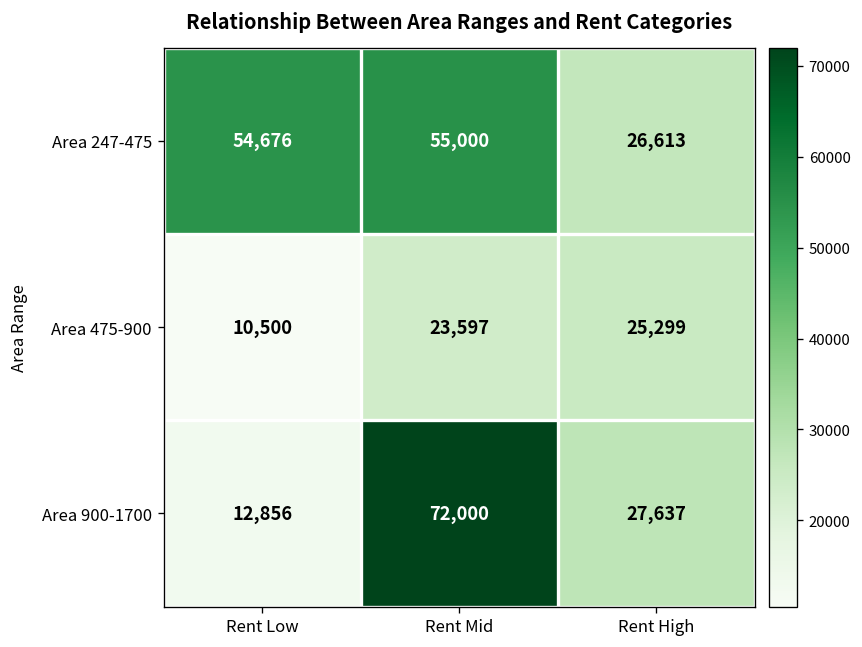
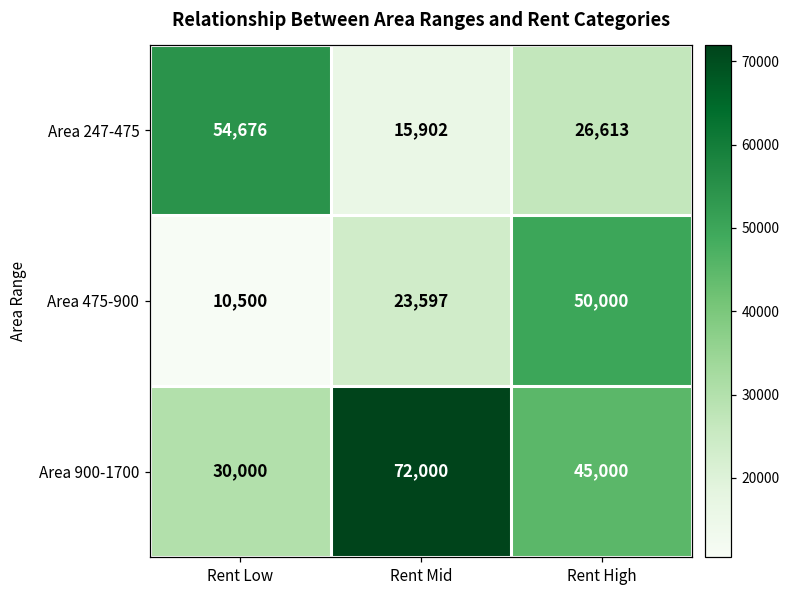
Area 247-475, Rent Mid: 55,000 -> 15,902
Area 475-900, Rent High: 25,299 -> 50,000
Area 900-1700, Rent Low: 12,856 -> 30,000
Area 900-1700, Rent High: 27,637 -> 45,000
